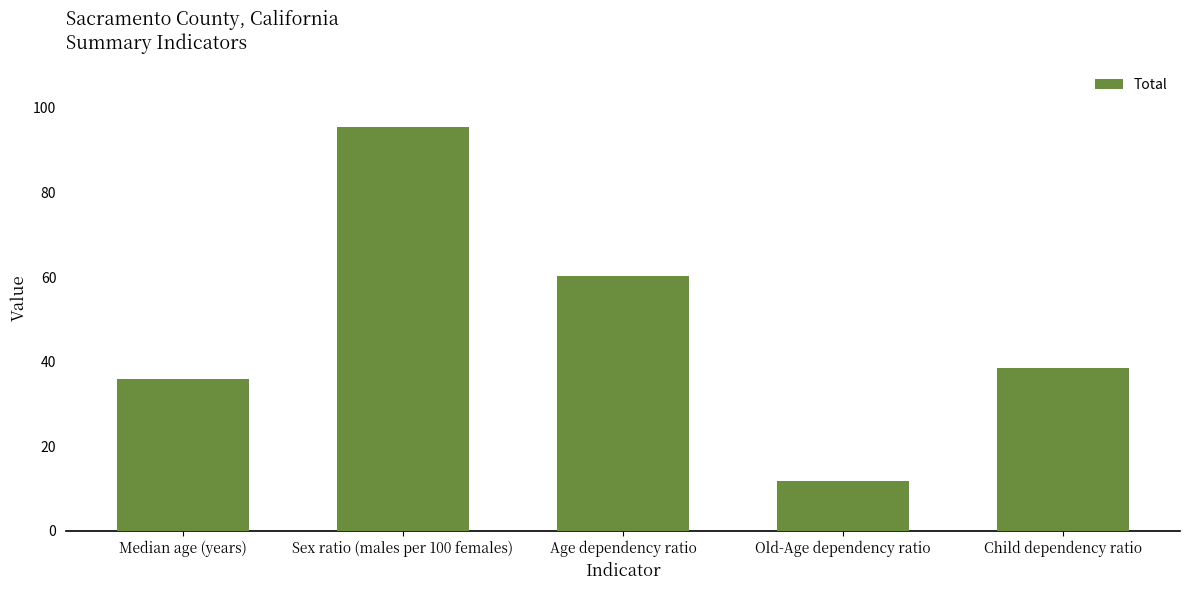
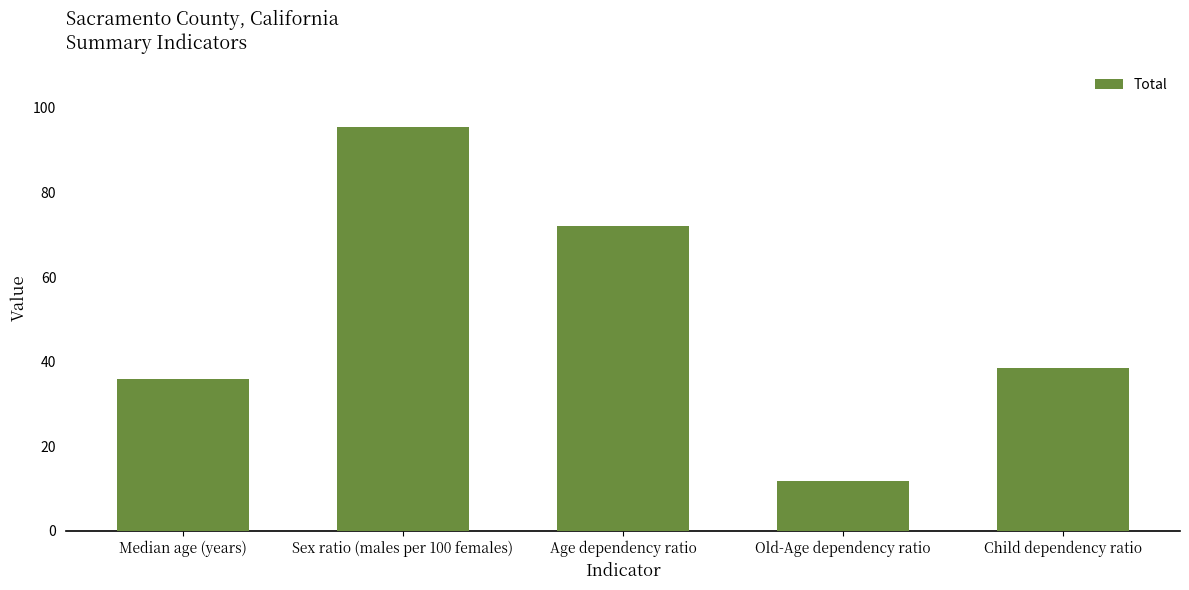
Age dependency ratio: 60 -> 72
